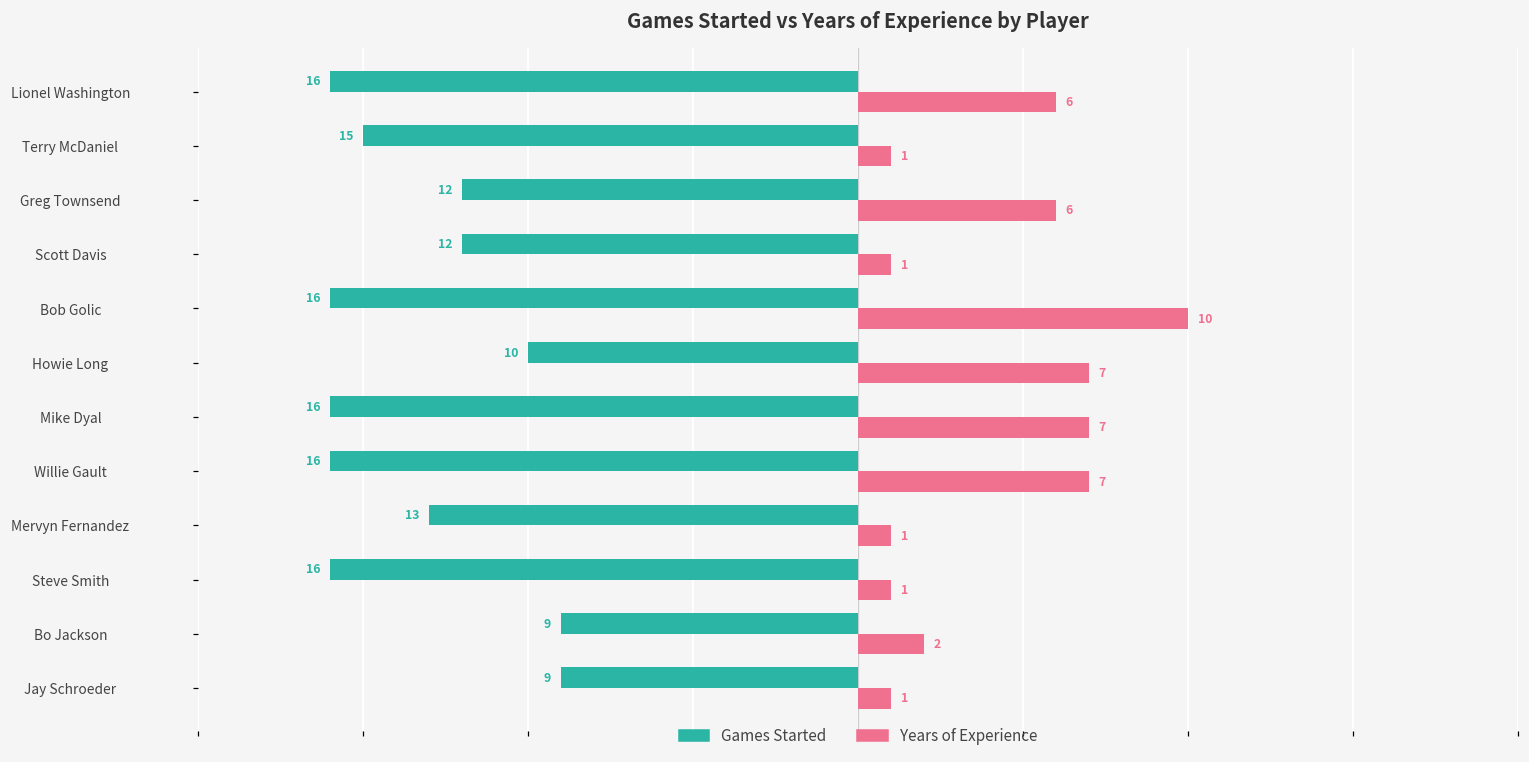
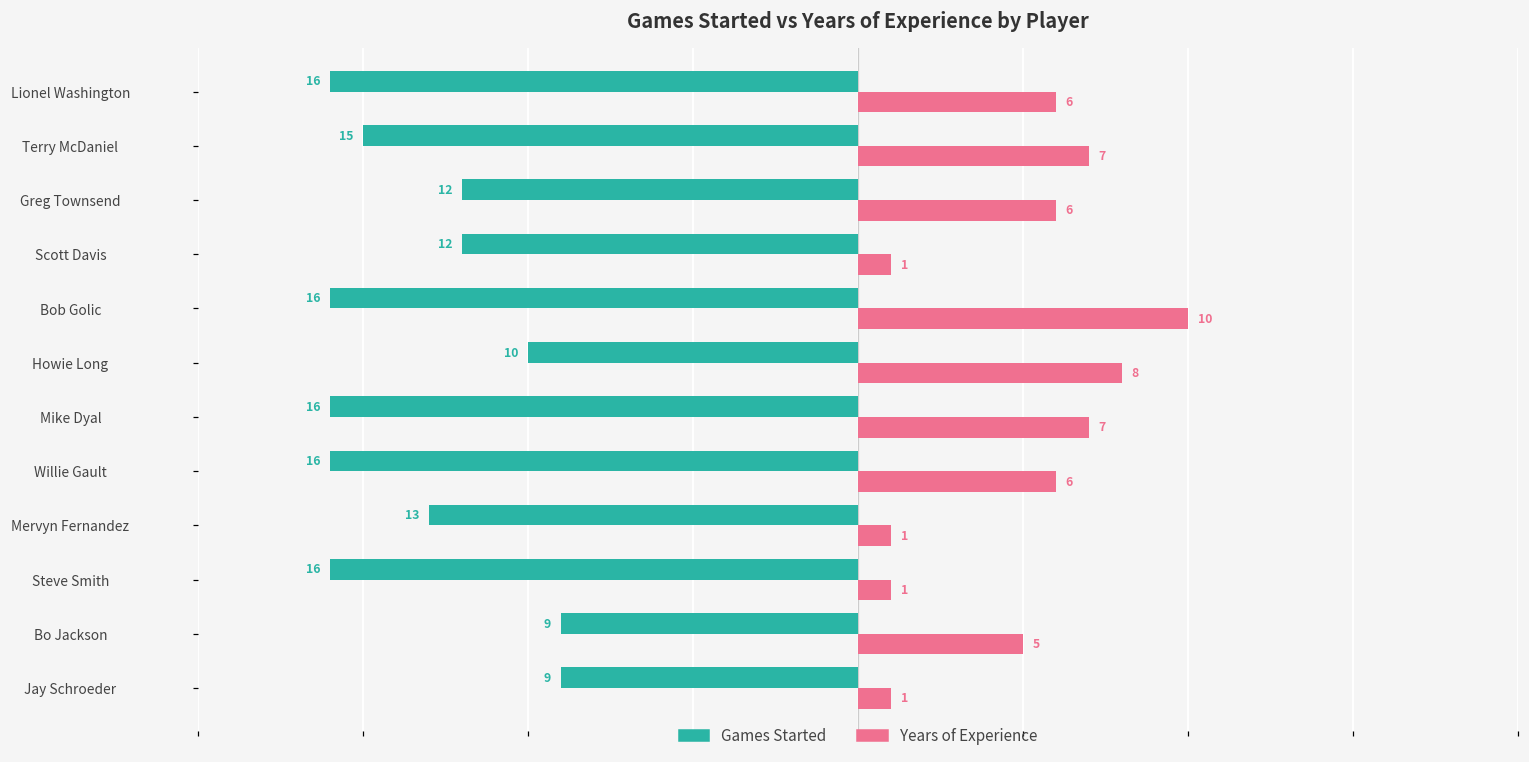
Years of Experience, Terry McDaniel: 1 -> 7
Years of Experience, Howie Long: 7 -> 8
Years of Experience, Willie Gault: 7 -> 6
Years of Experience, Bo Jackson: 2 -> 5
